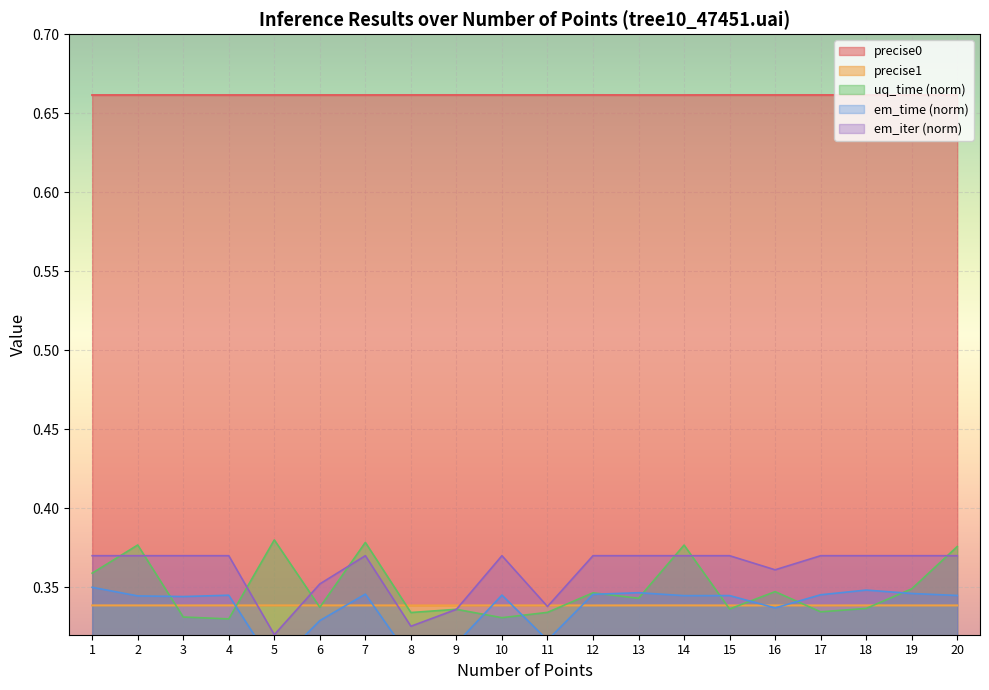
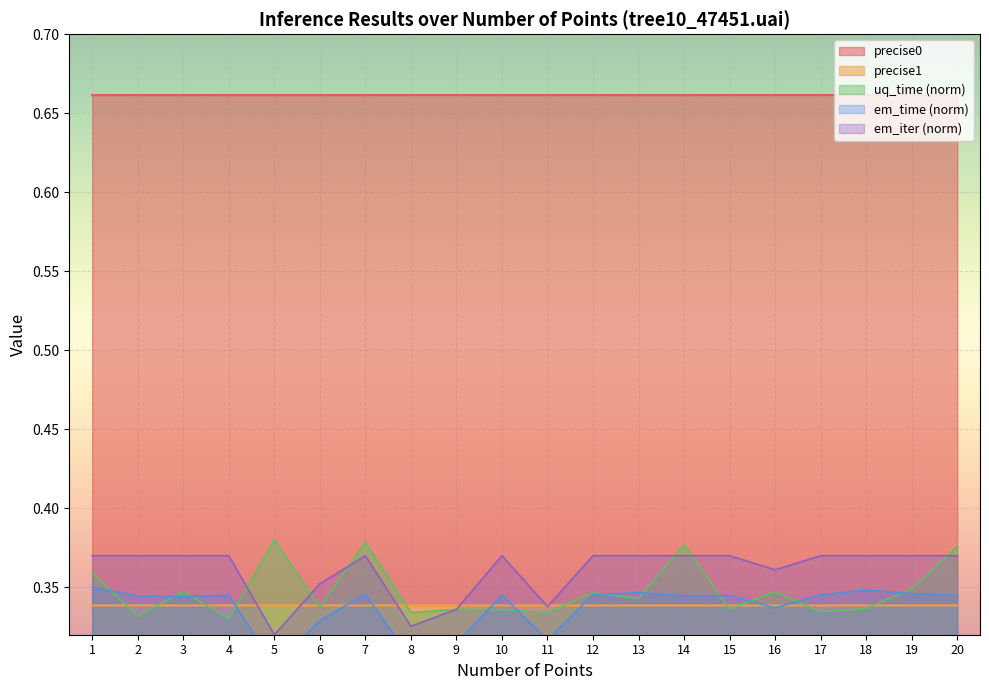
uq_time (norm), 2: 0.377 -> 0.332
uq_time (norm), 3: 0.331 -> 0.347
uq_time (norm), 10: 0.331 -> 0.336
